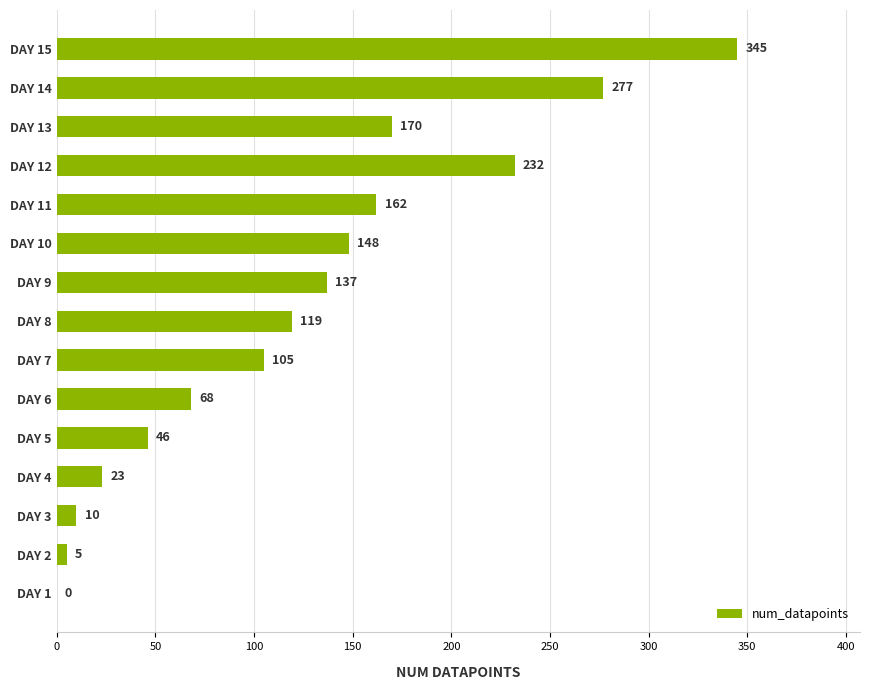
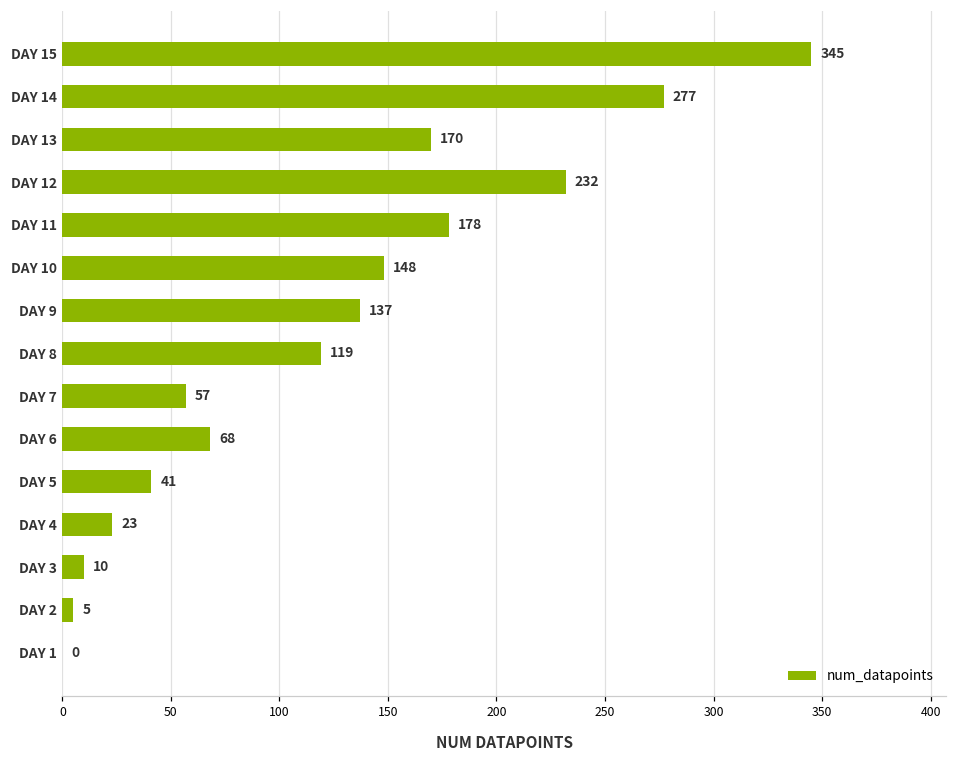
DAY 11: 162 -> 178
DAY 7: 105 -> 57
DAY 5: 46 -> 41
